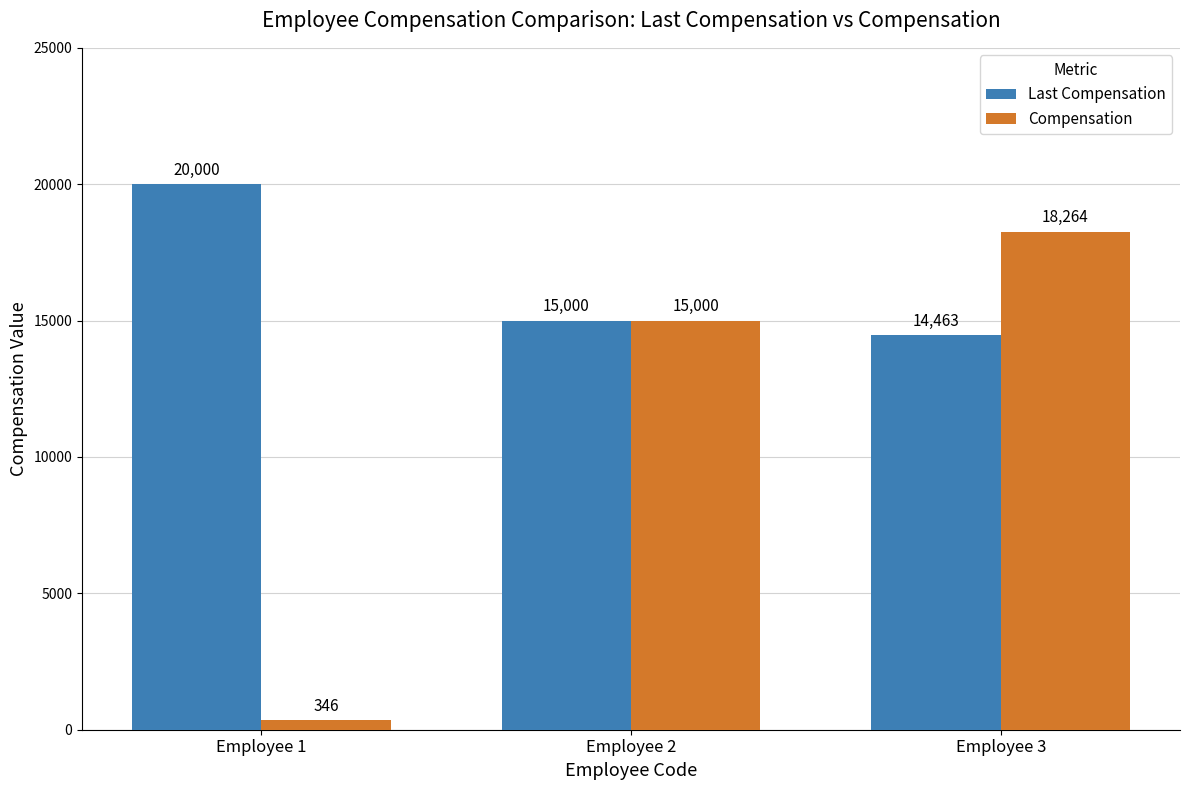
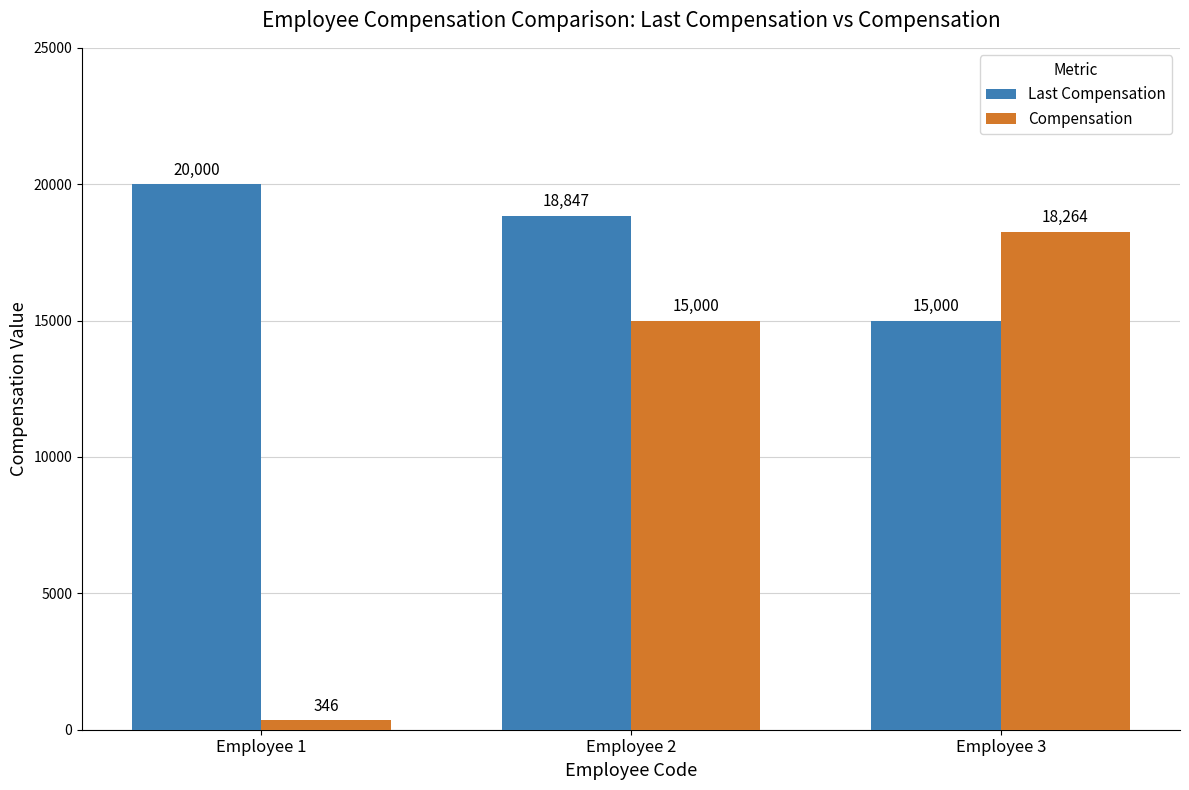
Last Compensation, Employee 2: 15,000 -> 18,847
Last Compensation, Employee 3: 14,463 -> 15,000
